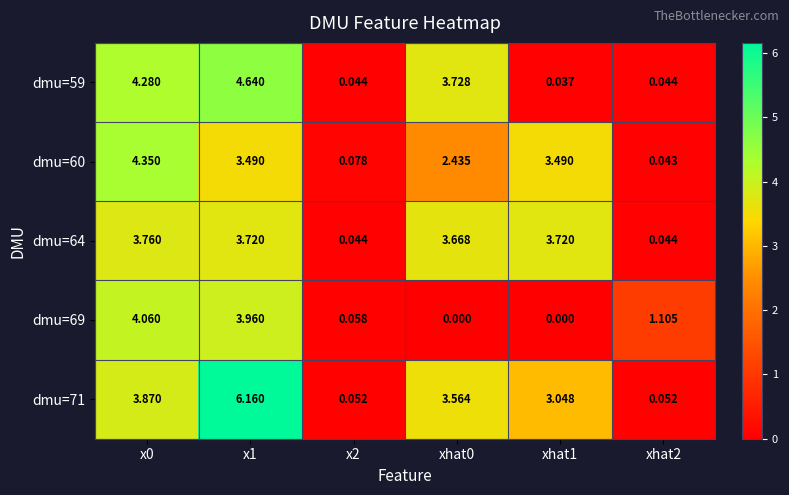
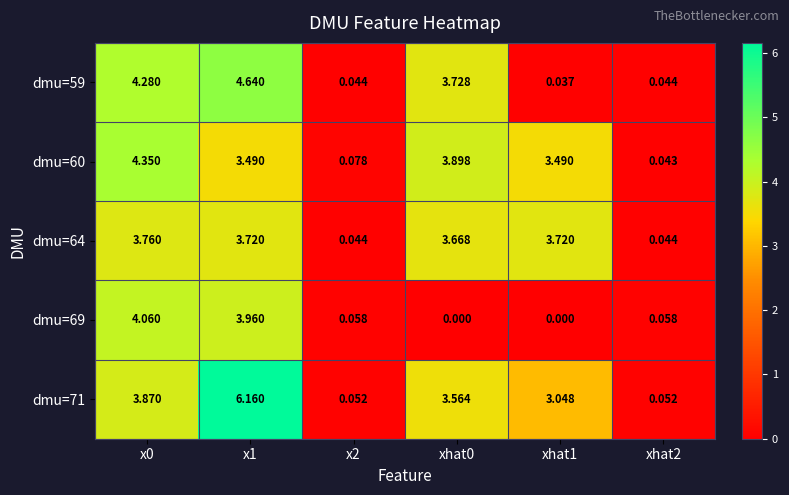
dmu=60, xhat0: 2.435 -> 3.898
dmu=69, xhat2: 1.105 -> 0.058
